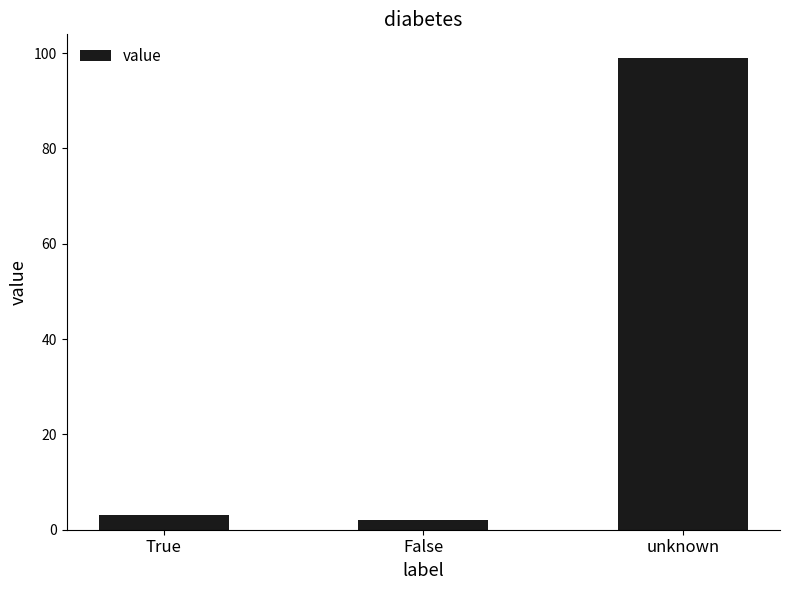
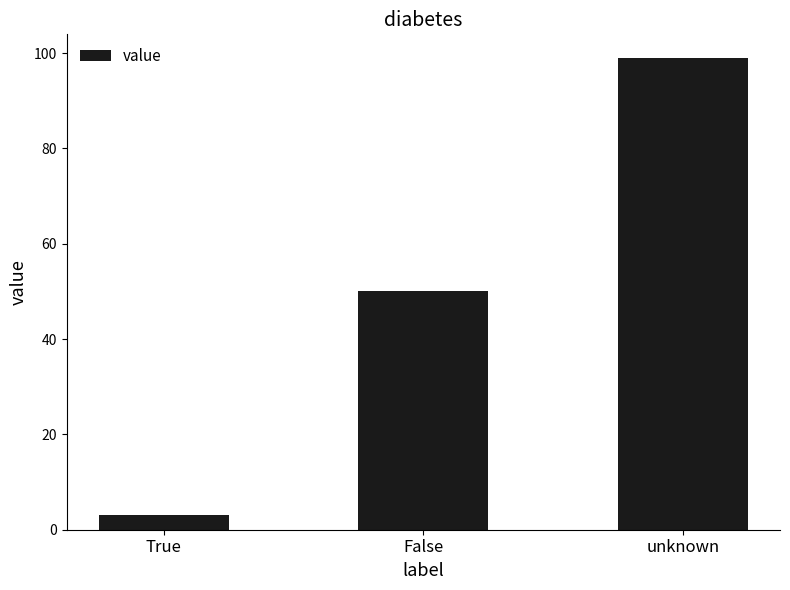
False: 2 -> 50
